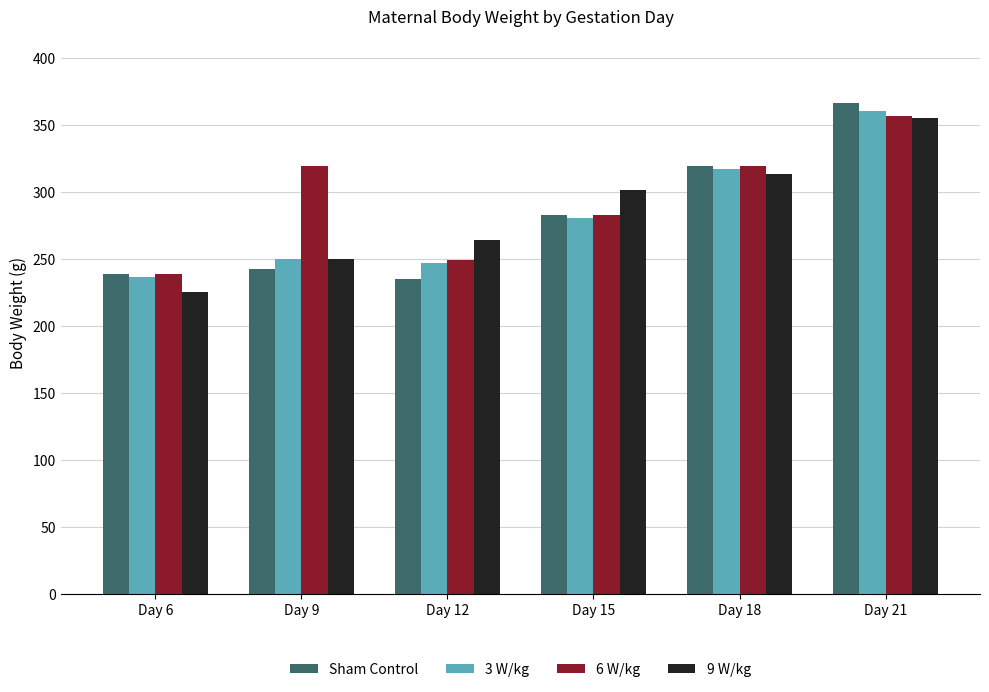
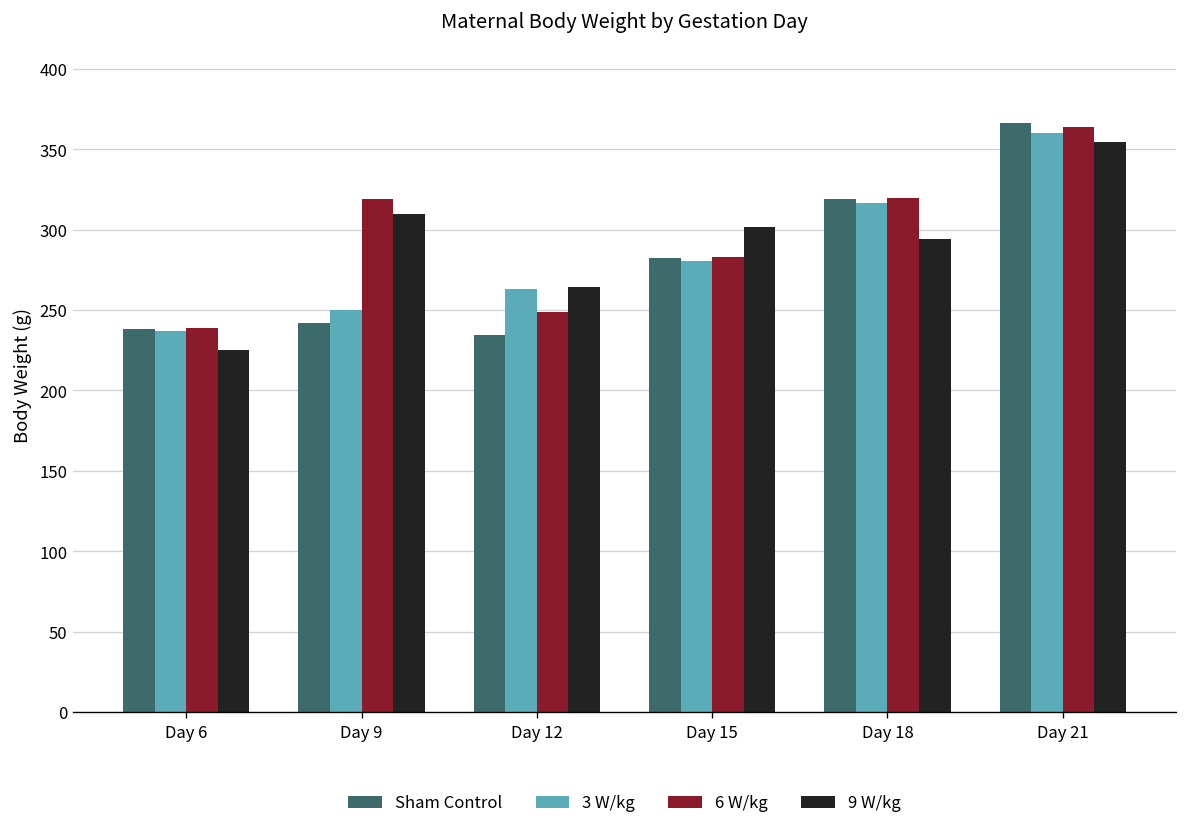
9 W/kg, Day 9: 250 -> 310
3 W/kg, Day 12: 247 -> 263
9 W/kg, Day 18: 314 -> 294
6 W/kg, Day 21: 356 -> 364
